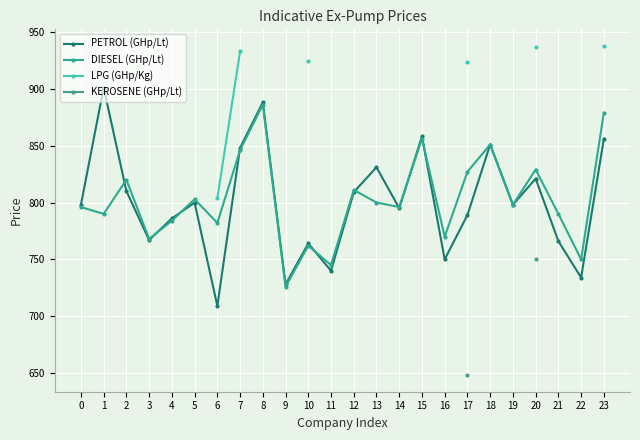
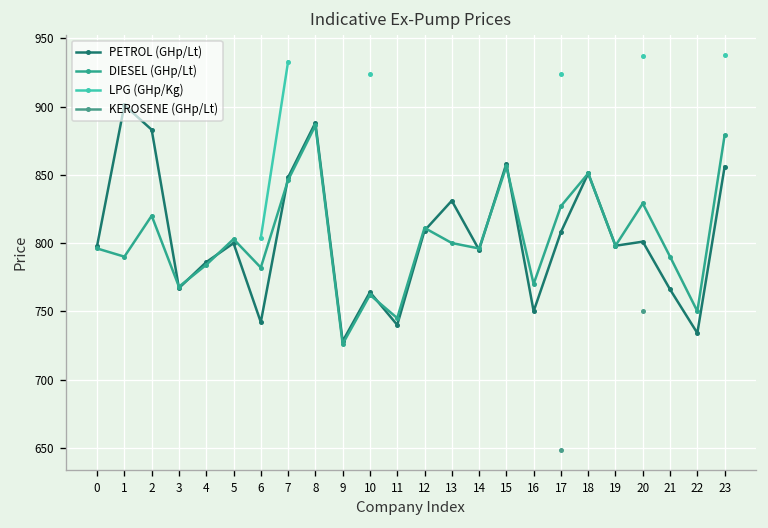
PETROL (GHp/Lt), 2: 810 -> 883
PETROL (GHp/Lt), 6: 709 -> 742
PETROL (GHp/Lt), 17: 789 -> 808
PETROL (GHp/Lt), 20: 821 -> 801
